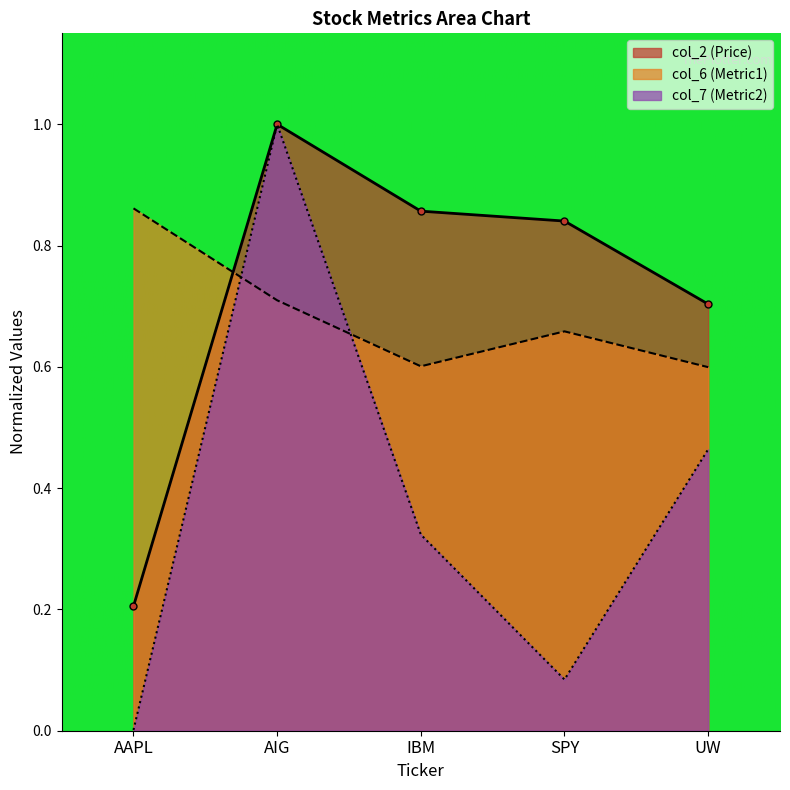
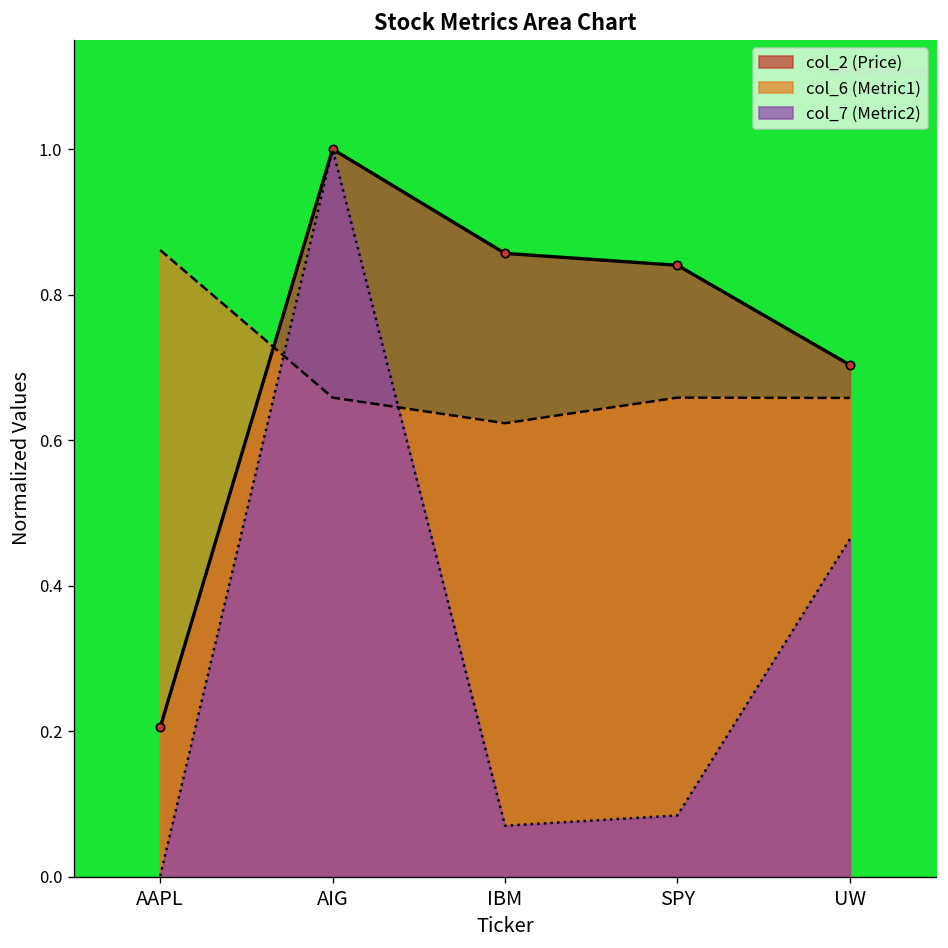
col_6 (Metric1), AIG: 0.71 -> 0.66
col_6 (Metric1), IBM: 0.60 -> 0.62
col_7 (Metric2), IBM: 0.32 -> 0.07
col_6 (Metric1), UW: 0.60 -> 0.66
